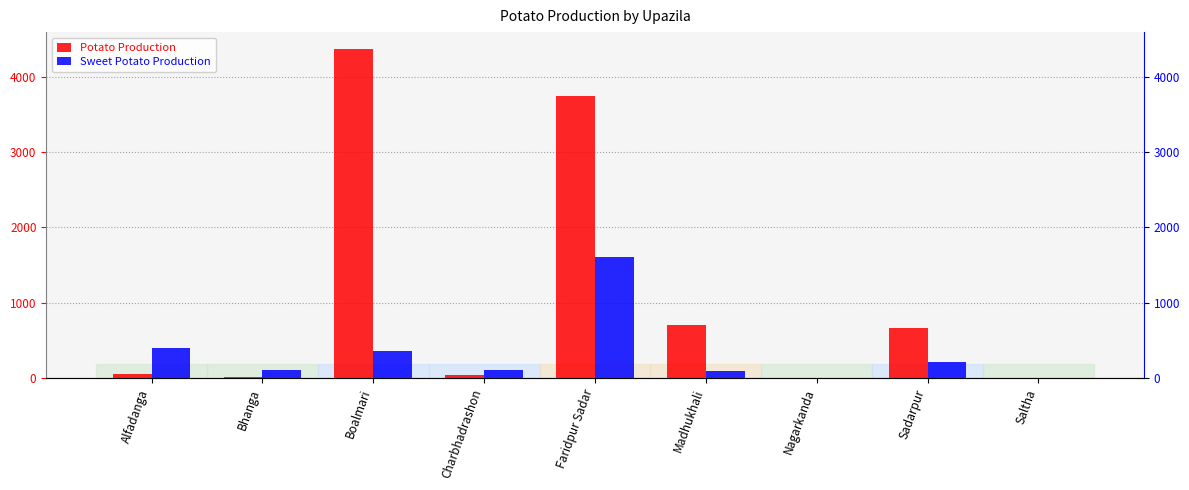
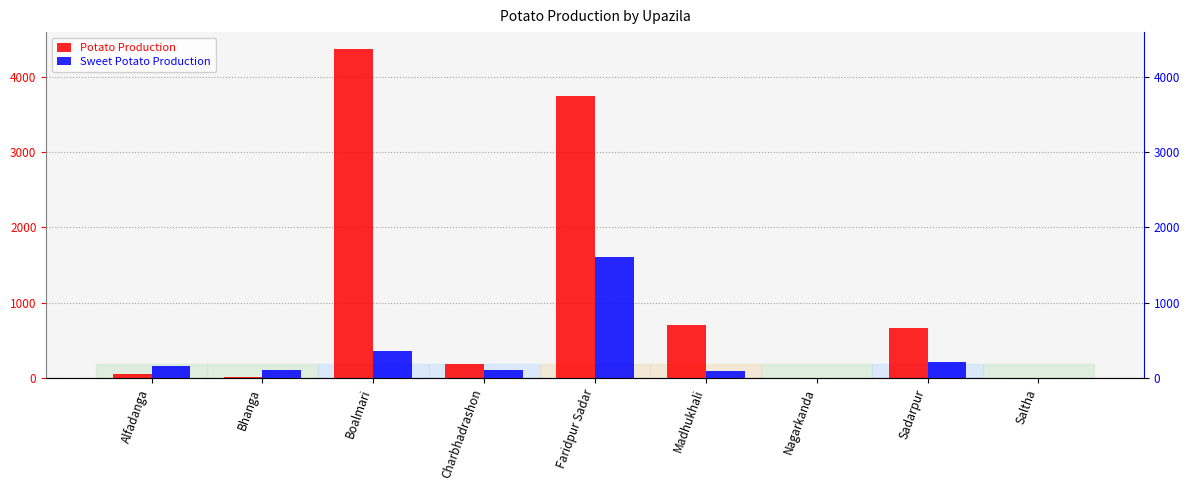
Sweet Potato Production, Alfadanga: 400 -> 200
Potato Production, Charbhadrashon: 0 -> 200
